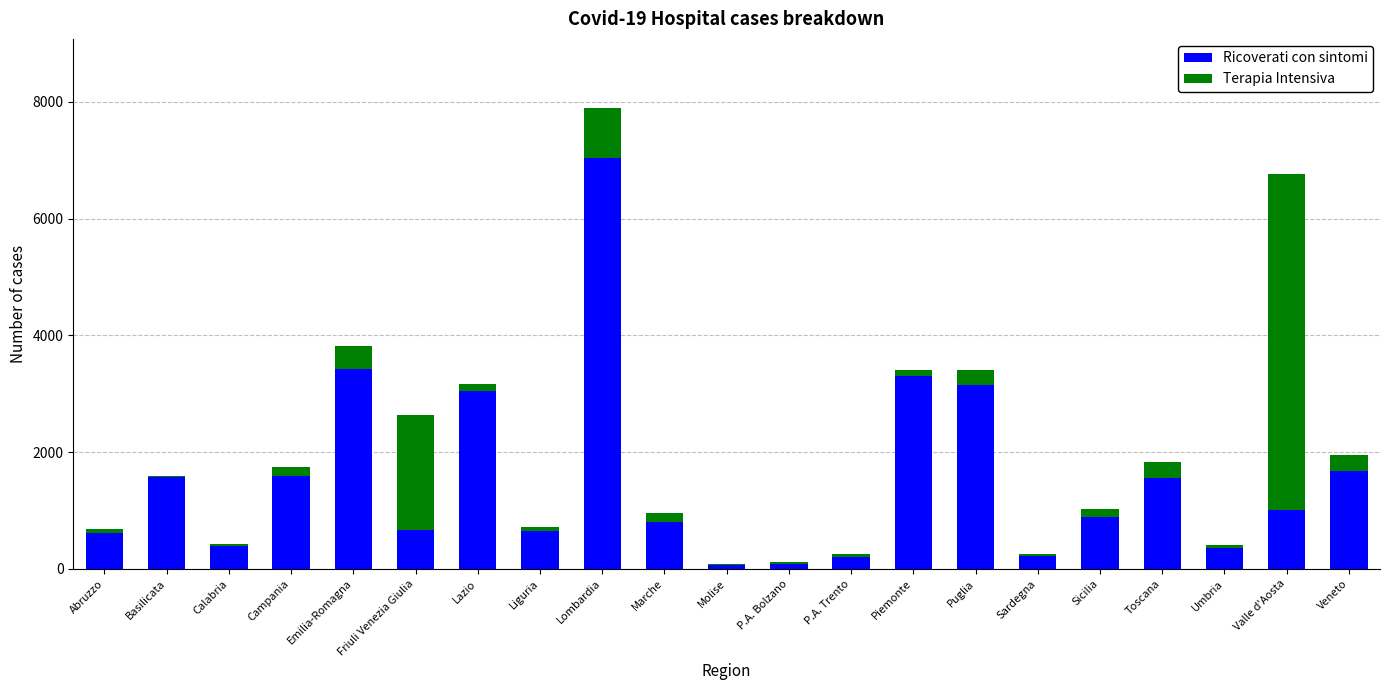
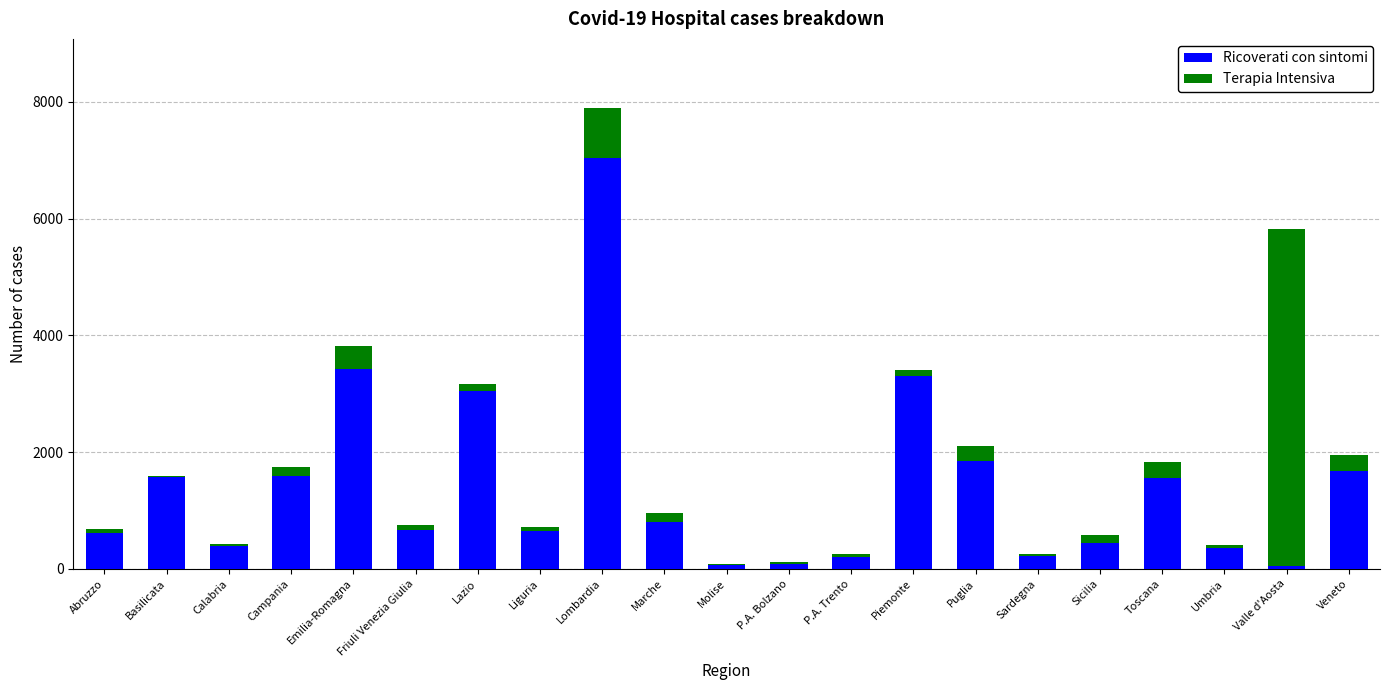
Terapia Intensiva, Friuli Venezia Giulia: 2000 -> 100
Ricoverati con sintomi, Puglia: 3200 -> 1800
Ricoverati con sintomi, Sicilia: 900 -> 400
Ricoverati con sintomi, Valle d'Aosta: 1000 -> 0
